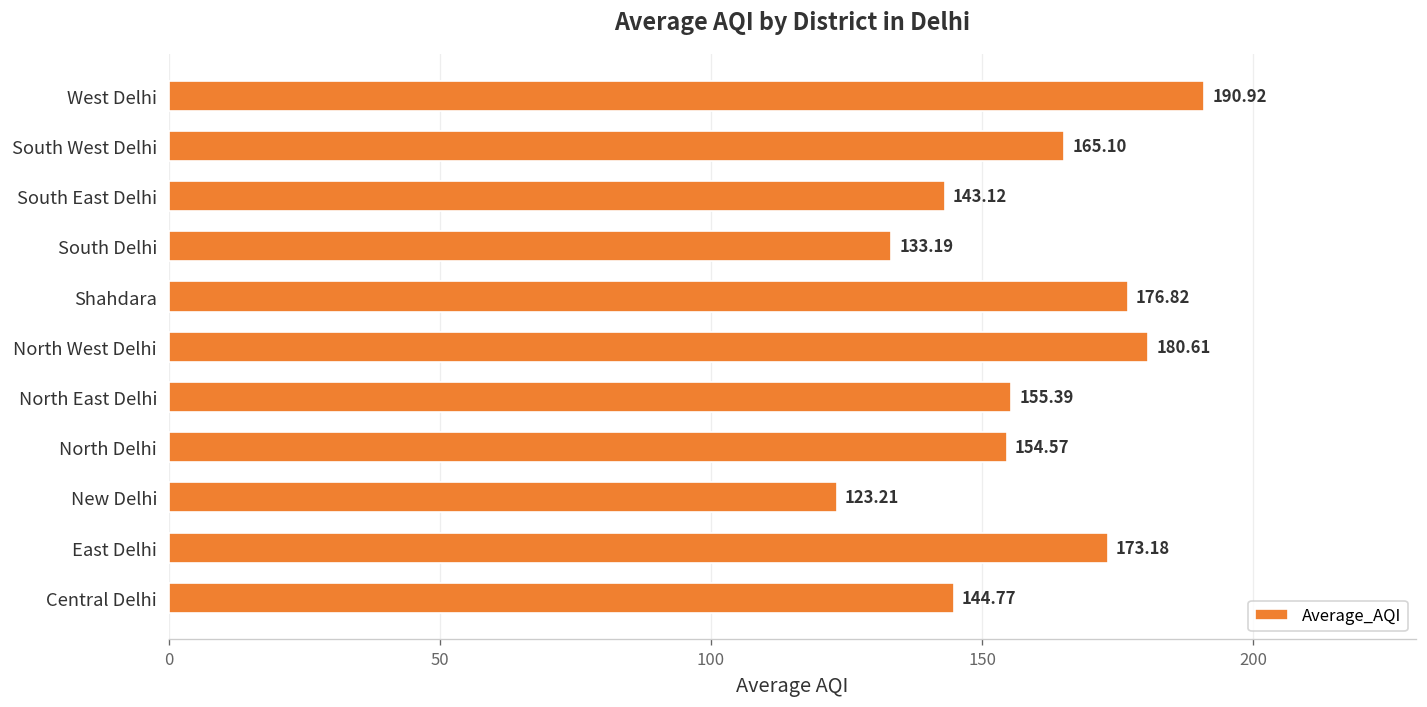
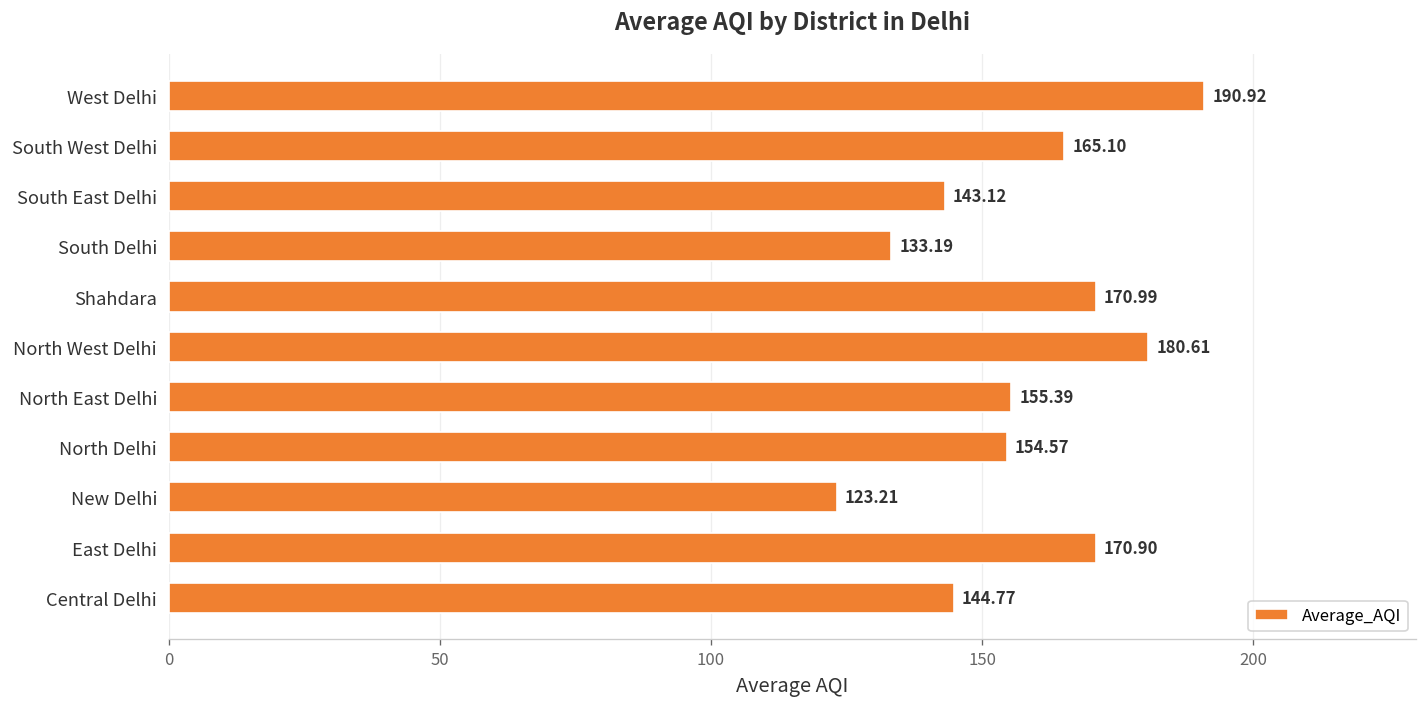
Shahdara: 176.82 -> 170.99
East Delhi: 173.18 -> 170.90
